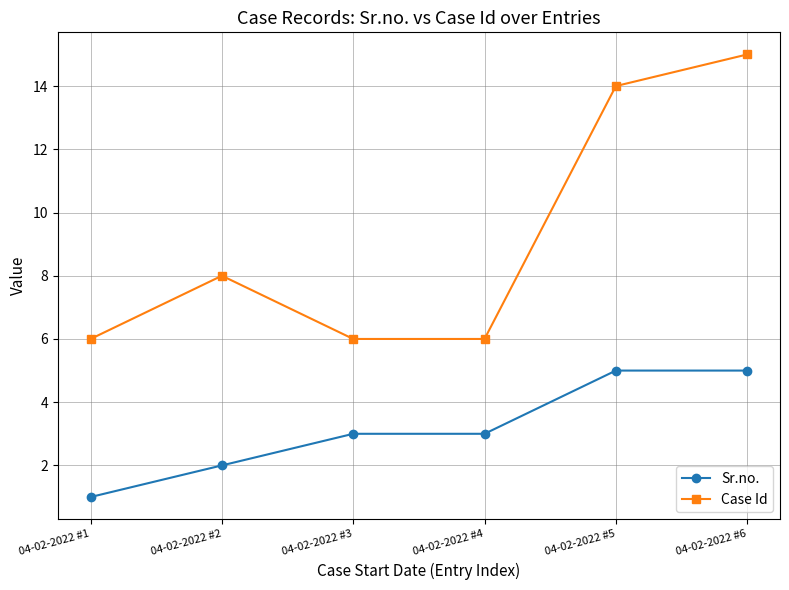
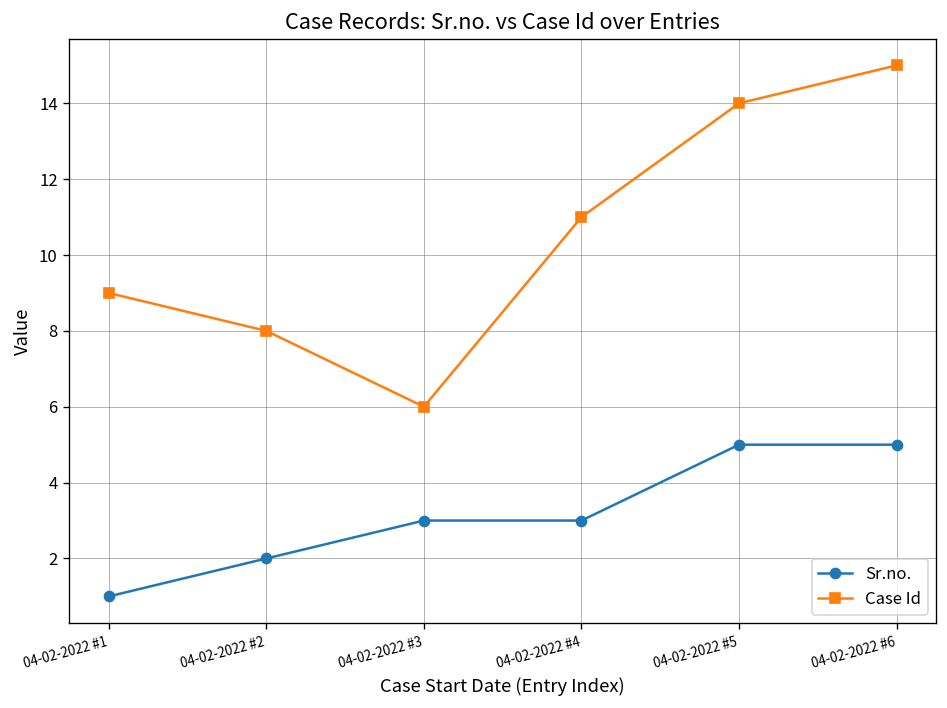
Case Id, 04-02-2022 #1: 6 -> 9
Case Id, 04-02-2022 #4: 6 -> 11
